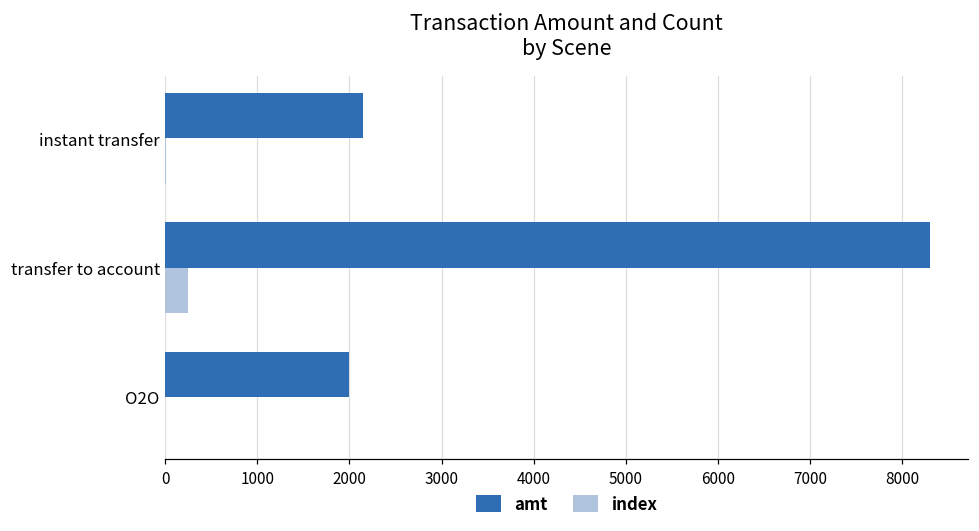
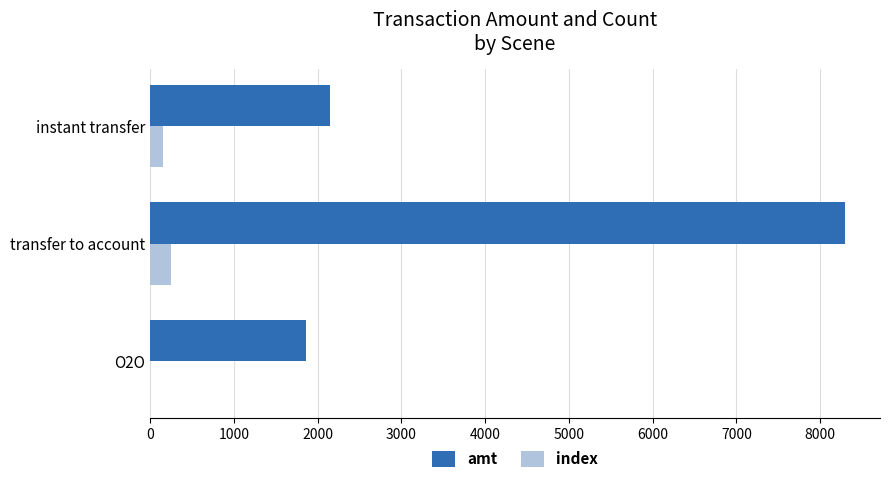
index, instant transfer: 0 -> 200
amt, O2O: 2000 -> 1900
